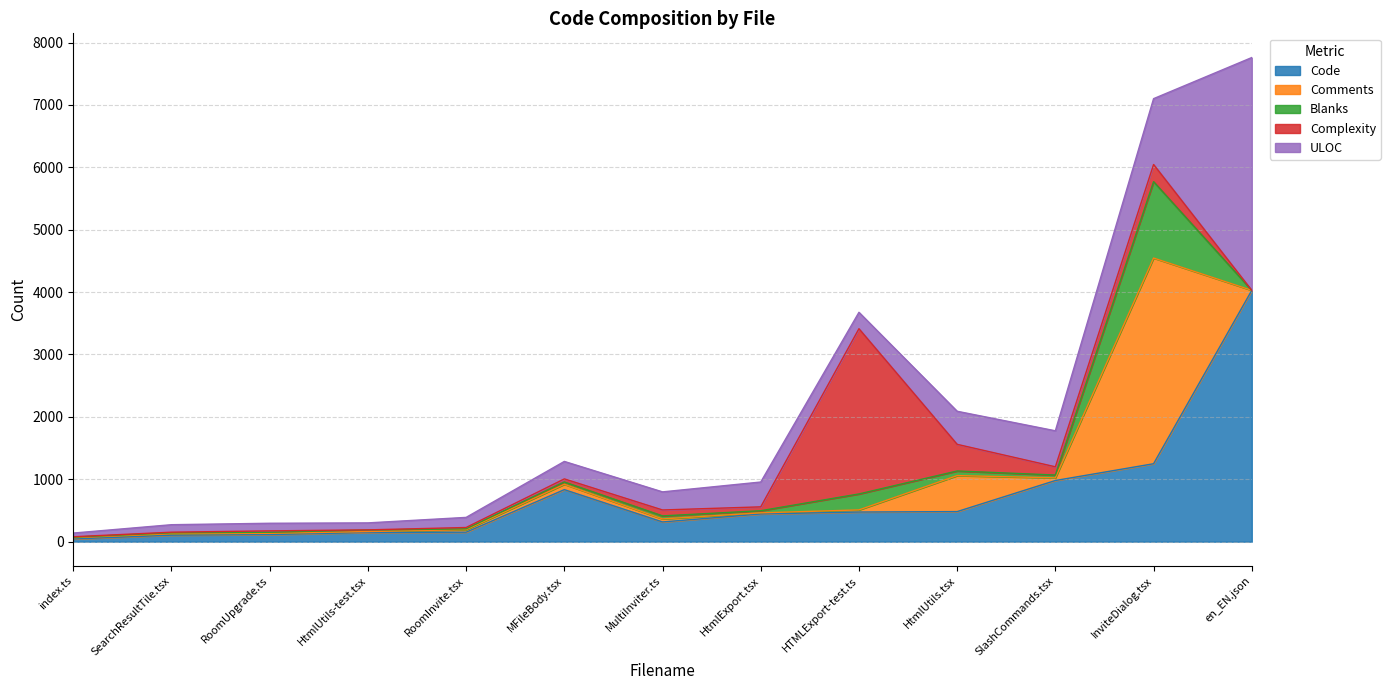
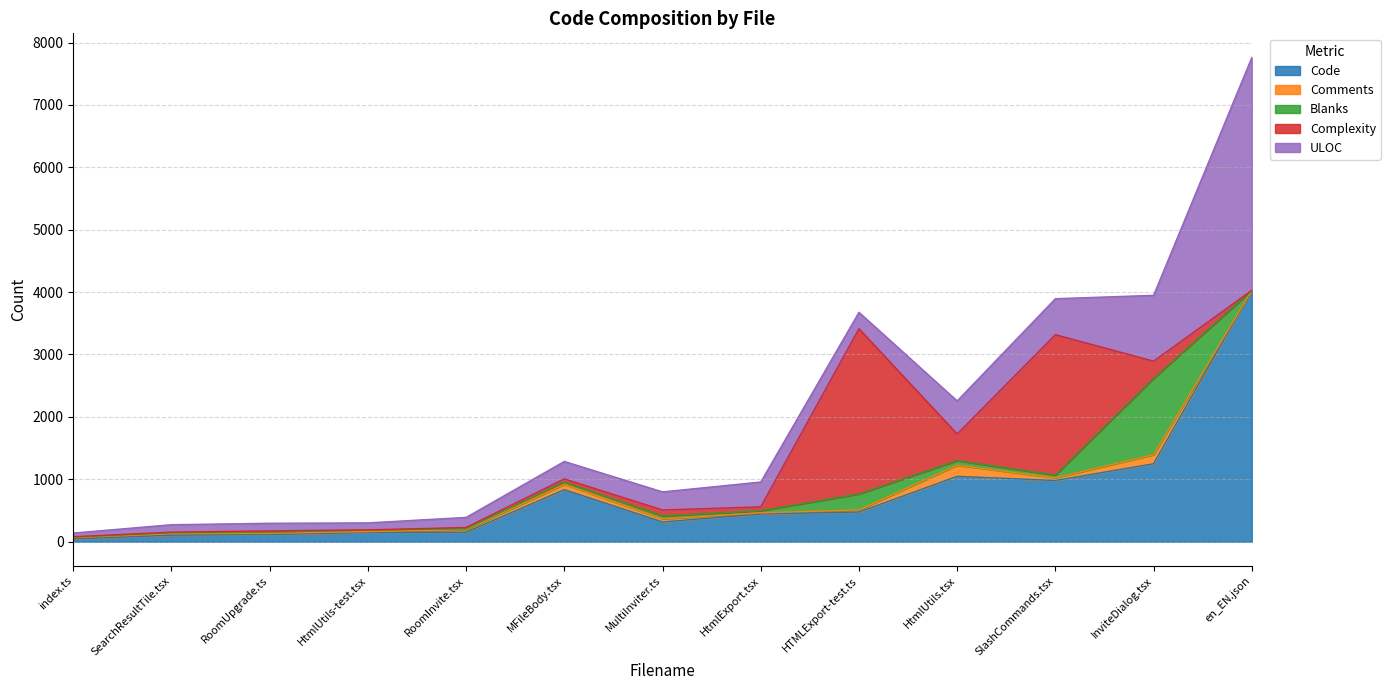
Code, HtmlUtils.tsx: 500 -> 1000
Comments, HtmlUtils.tsx: 600 -> 200
Complexity, SlashCommands.tsx: 100 -> 2200
Comments, InviteDialog.tsx: 3300 -> 100
